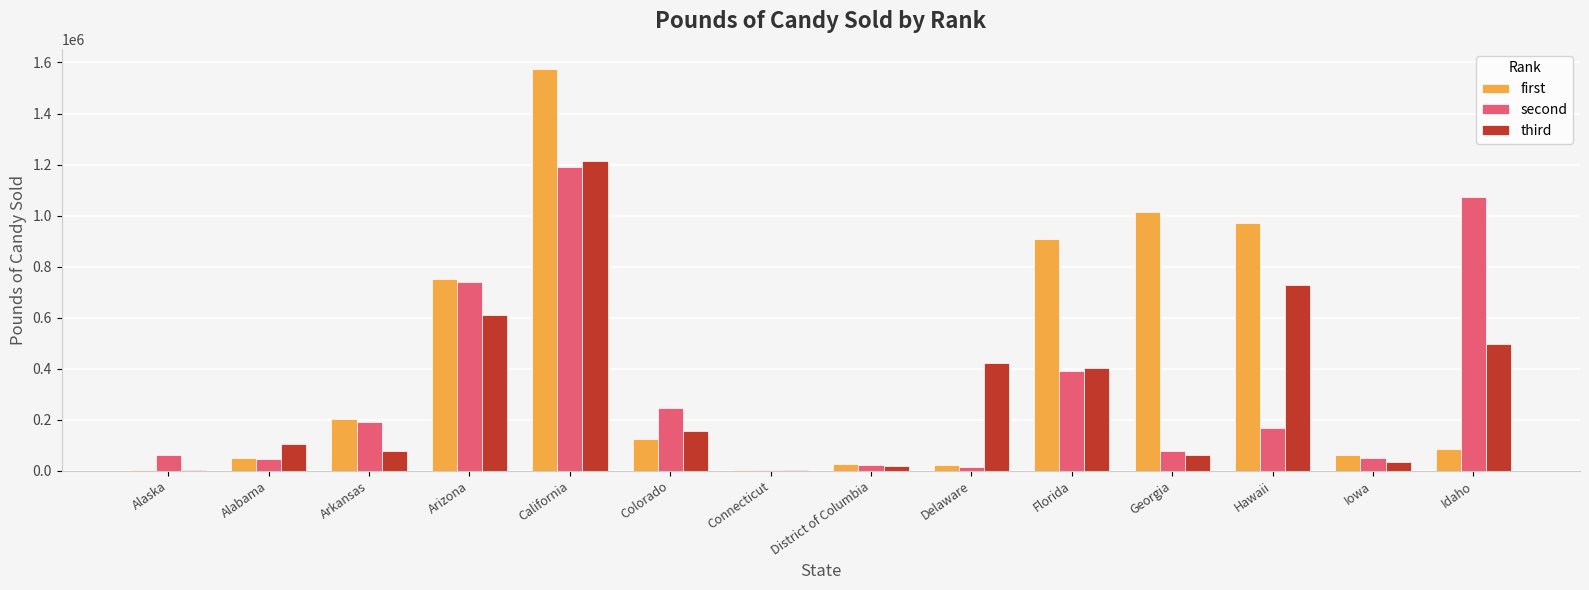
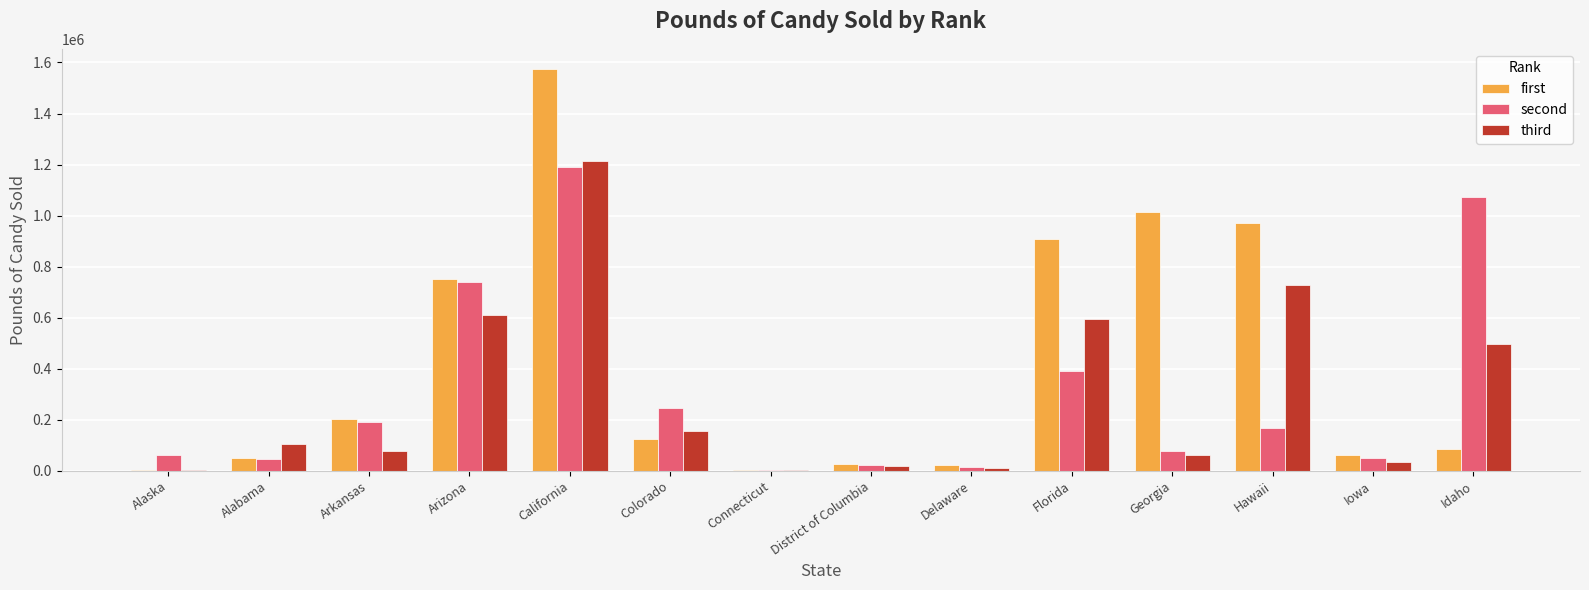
third, Delaware: 420000 -> 10000
third, Florida: 400000 -> 590000
